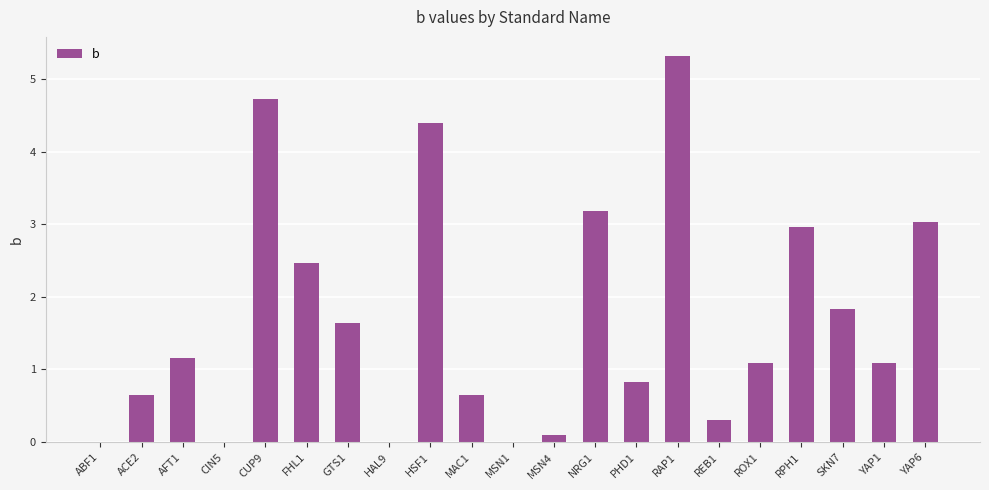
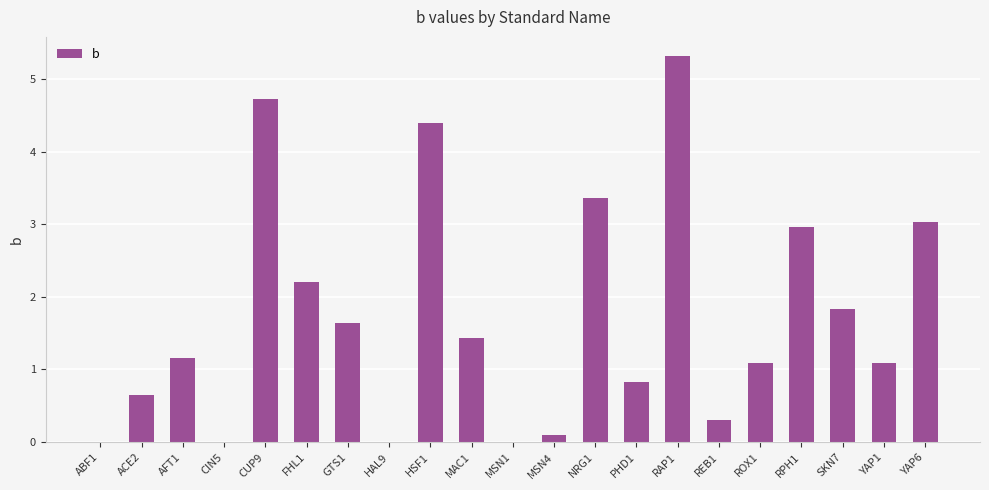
FHL1: 2.5 -> 2.2
MAC1: 0.7 -> 1.4
NRG1: 3.2 -> 3.4
